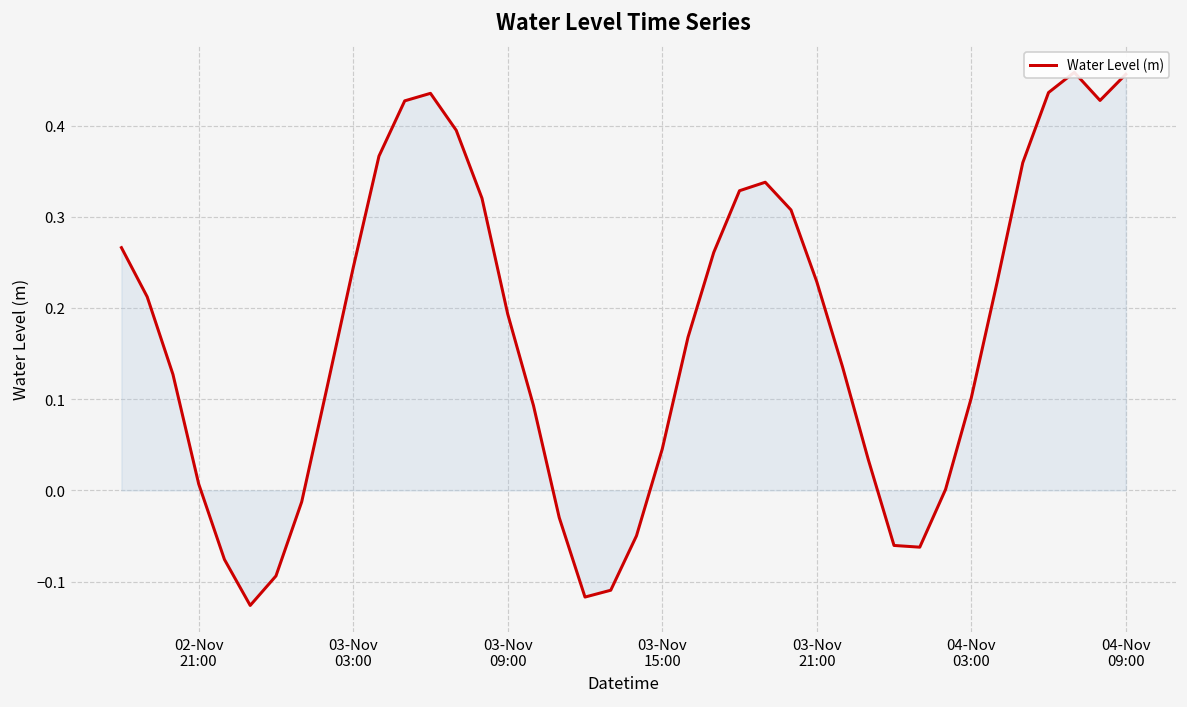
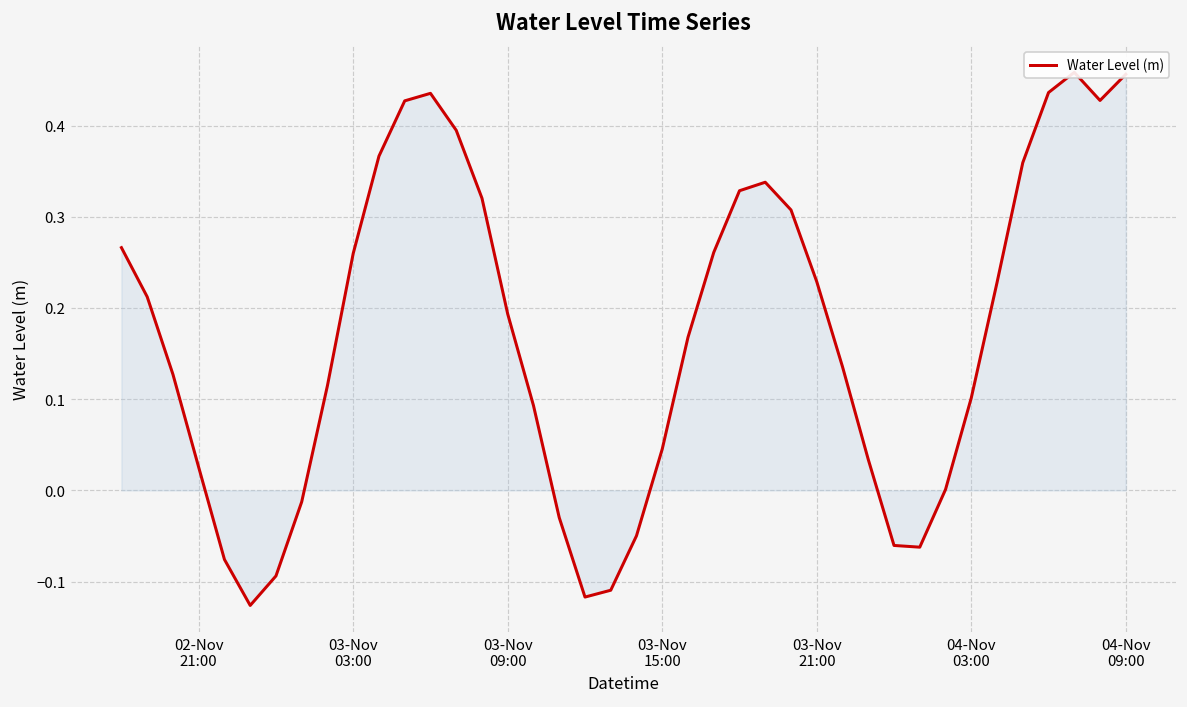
Water Level (m), 02-Nov 21:00: 0.01 -> 0.03
Water Level (m), 03-Nov 03:00: 0.24 -> 0.26
